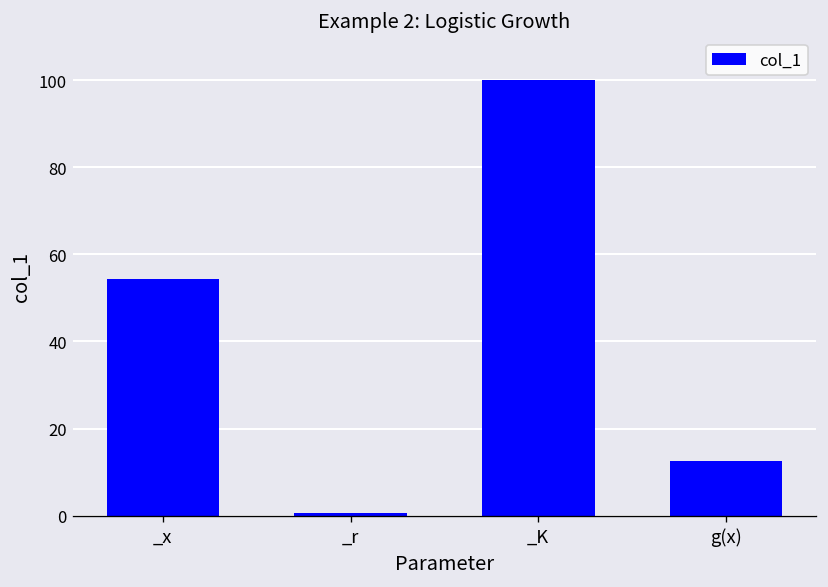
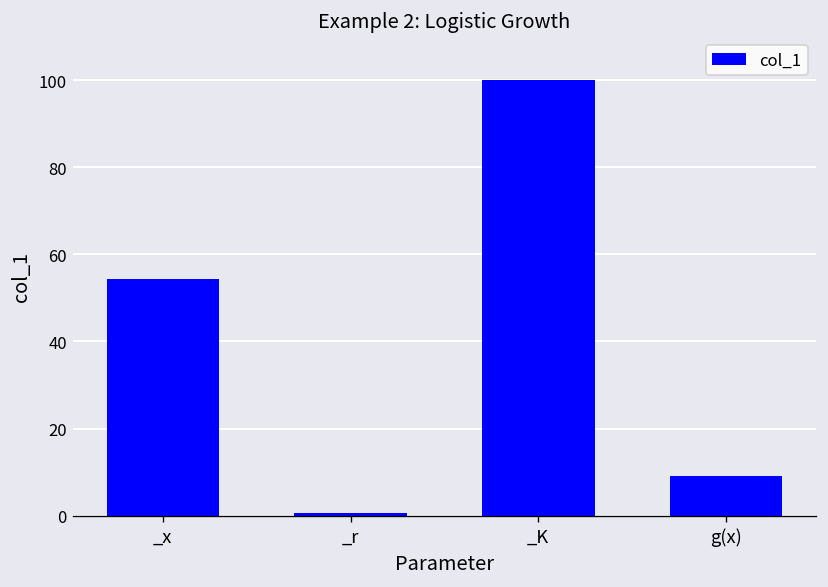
g(x): 13 -> 9
